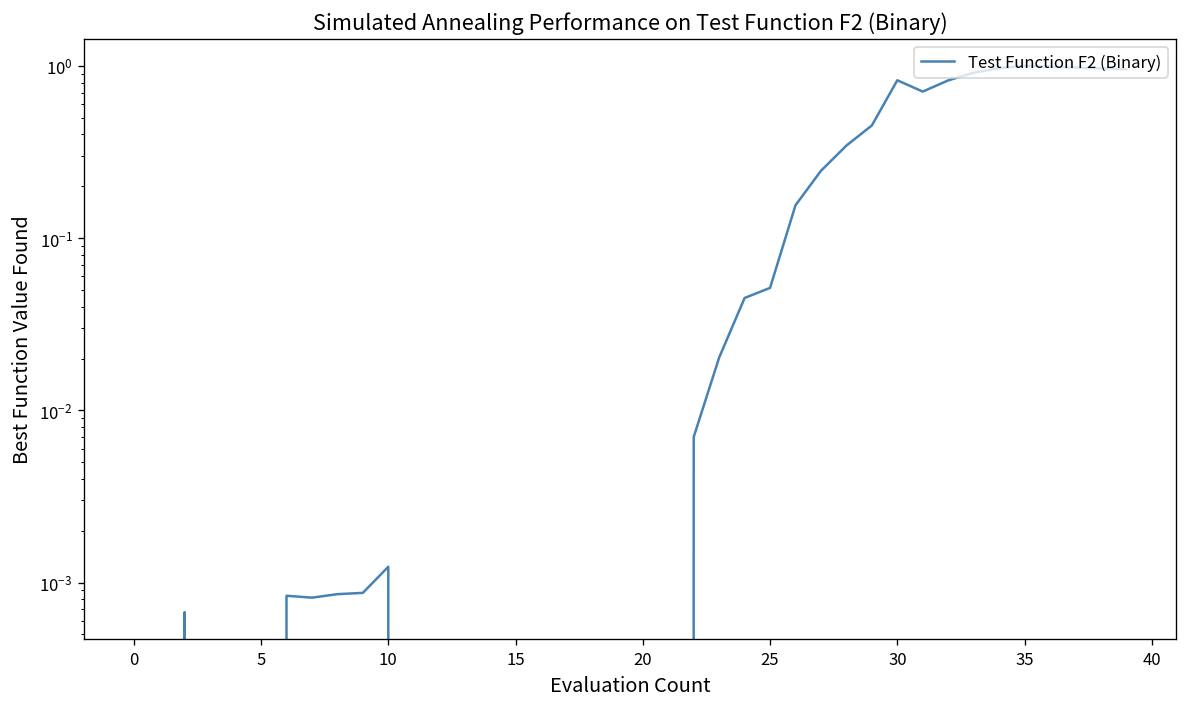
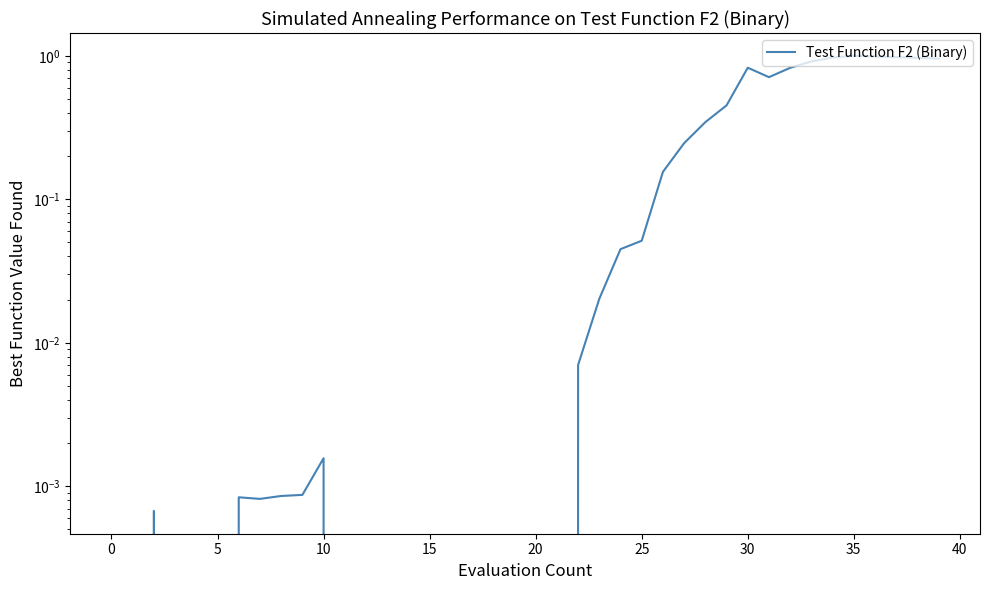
10: 0.0012 -> 0.0016
